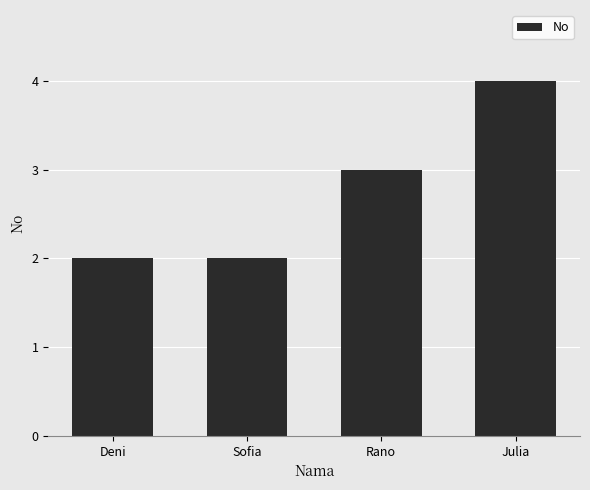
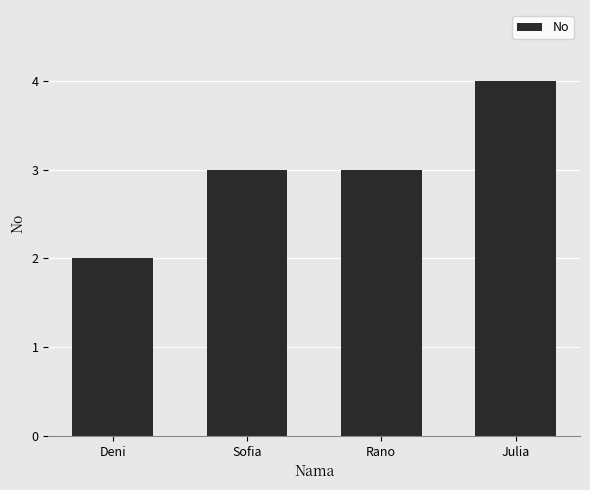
Sofia: 2 -> 3
